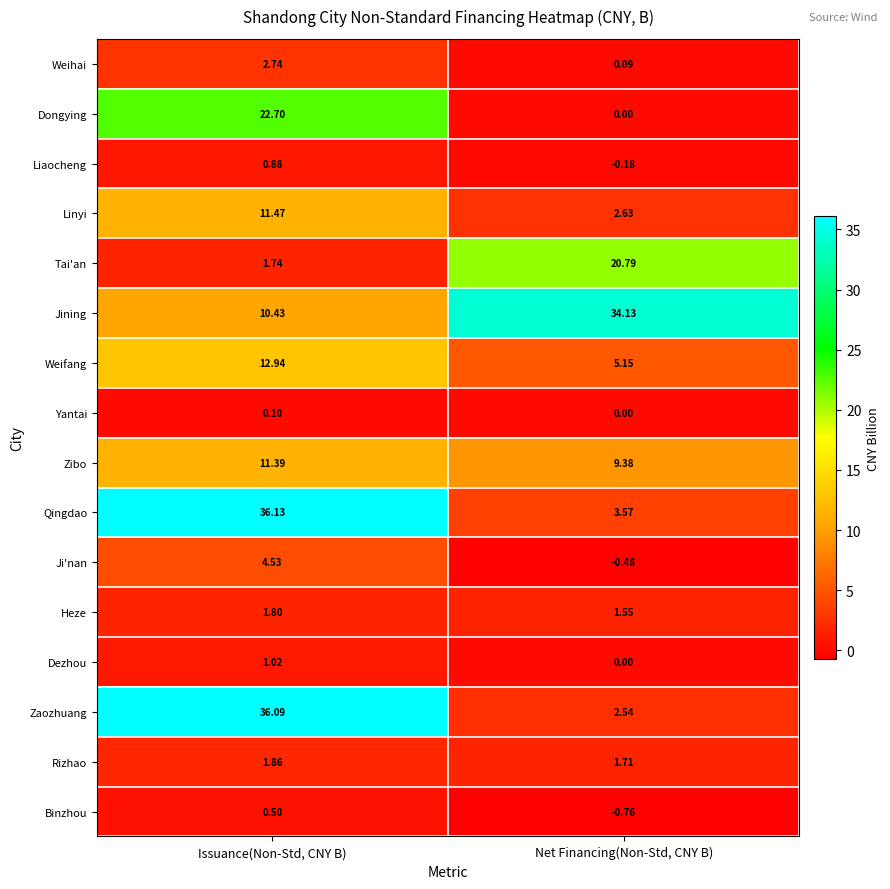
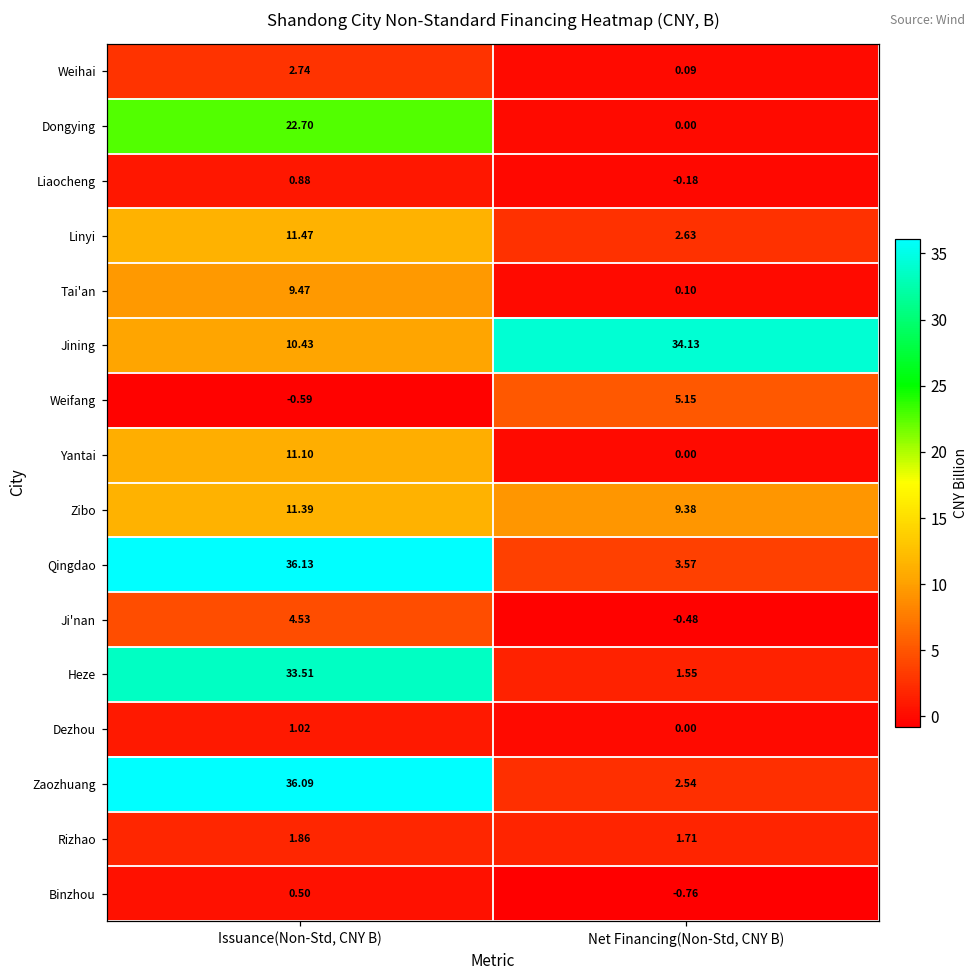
Tai'an, Issuance(Non-Std, CNY B): 1.74 -> 9.47
Tai'an, Net Financing(Non-Std, CNY B): 20.79 -> 0.10
Weifang, Issuance(Non-Std, CNY B): 12.94 -> -0.59
Yantai, Issuance(Non-Std, CNY B): 0.10 -> 11.10
Heze, Issuance(Non-Std, CNY B): 1.80 -> 33.51
